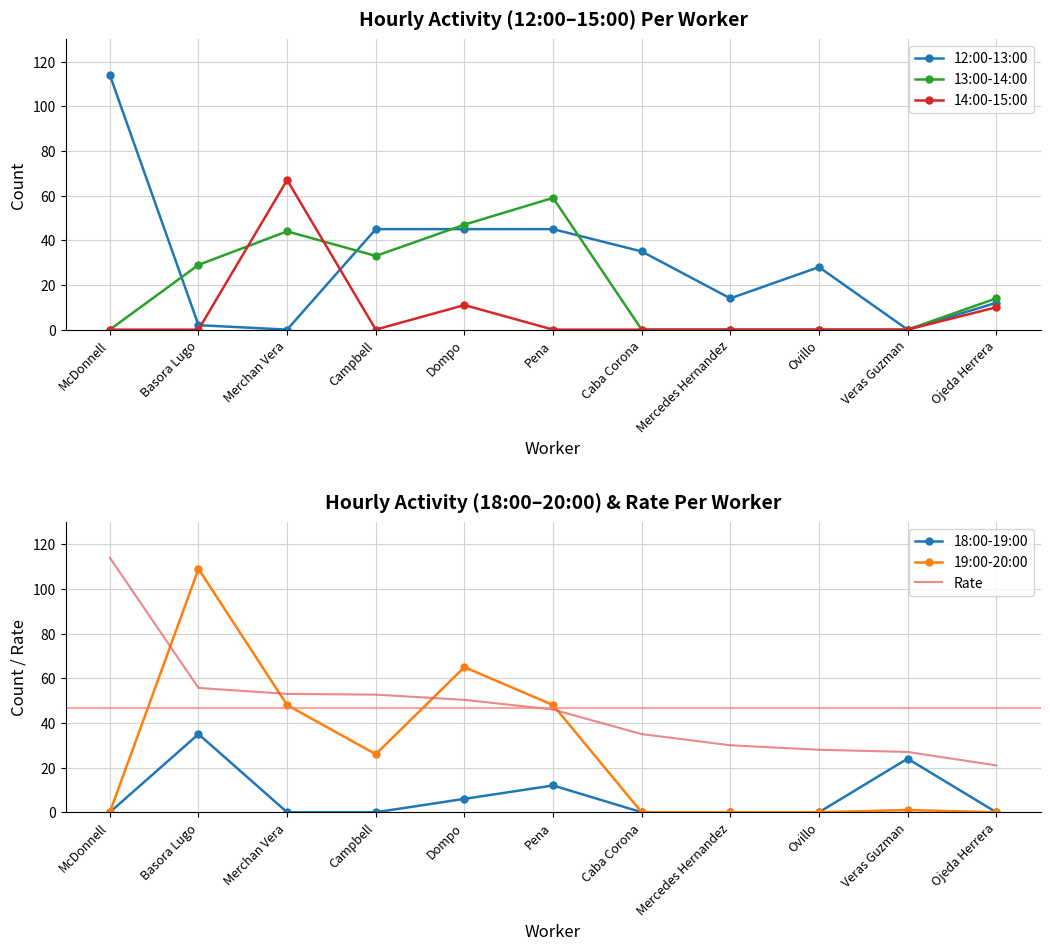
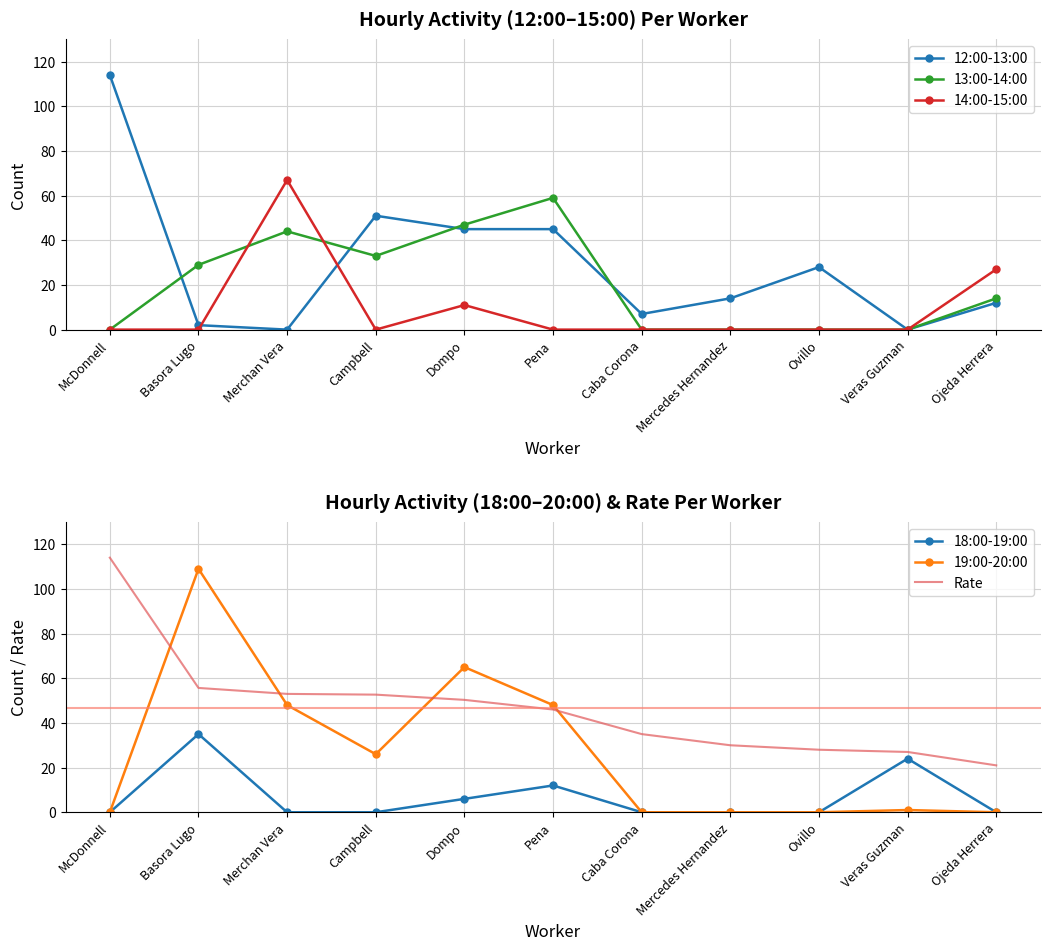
Hourly Activity (12:00–15:00) Per Worker, 12:00-13:00, Campbell: 45 -> 51
Hourly Activity (12:00–15:00) Per Worker, 12:00-13:00, Caba Corona: 35 -> 7
Hourly Activity (12:00–15:00) Per Worker, 14:00-15:00, Ojeda Herrera: 10 -> 27
